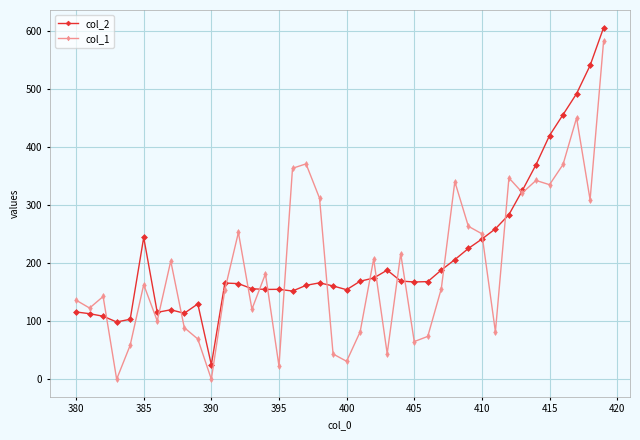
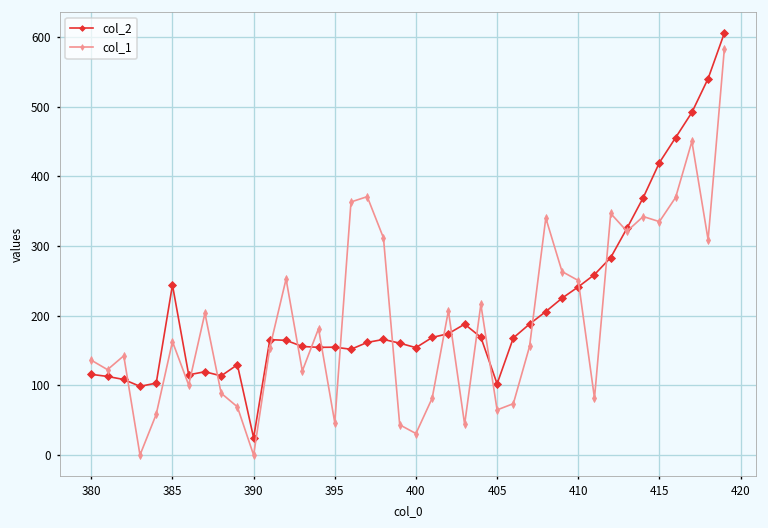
col_1, 395: 20 -> 50
col_2, 405: 170 -> 100
